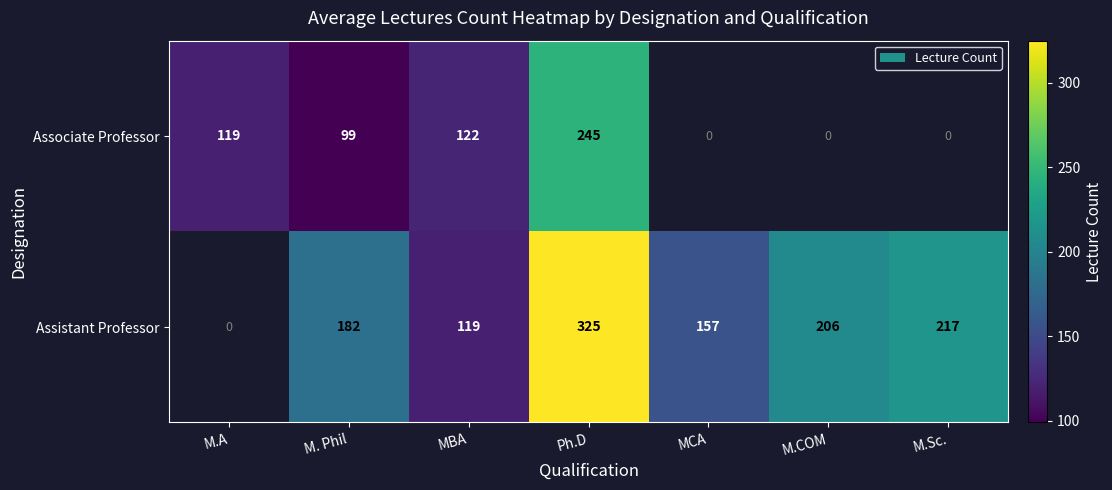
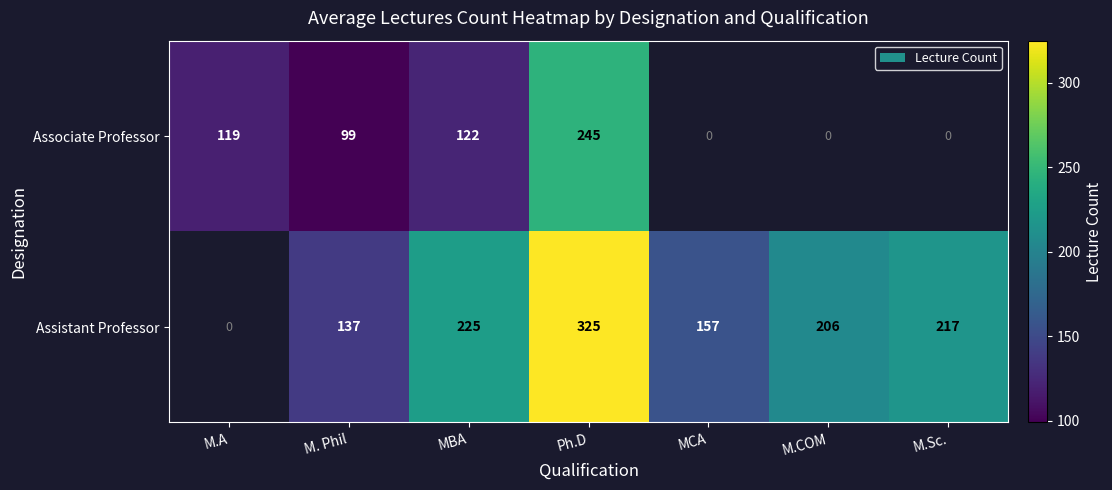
Assistant Professor, M. Phil: 182 -> 137
Assistant Professor, MBA: 119 -> 225
